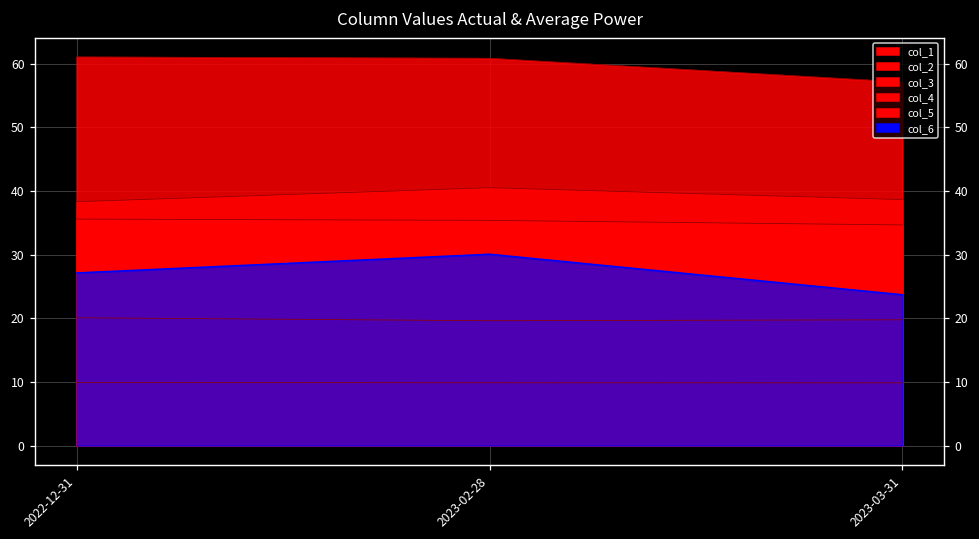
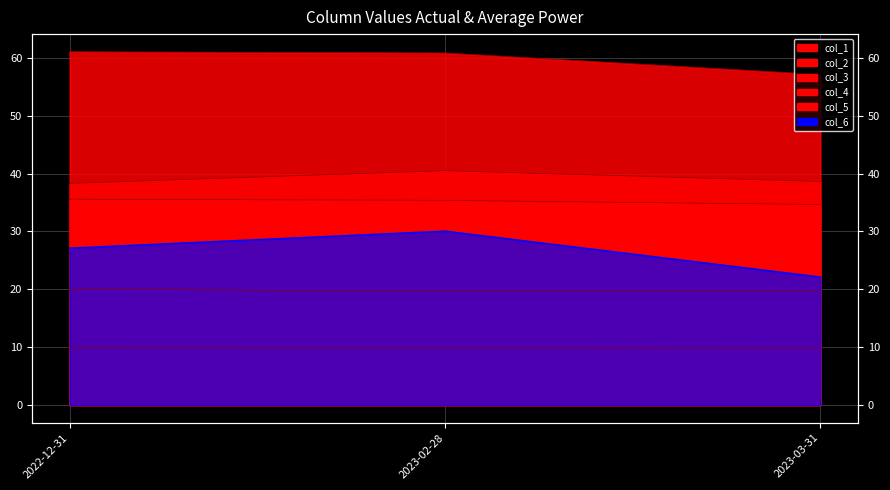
col_6, 2023-03-31: 24 -> 22
